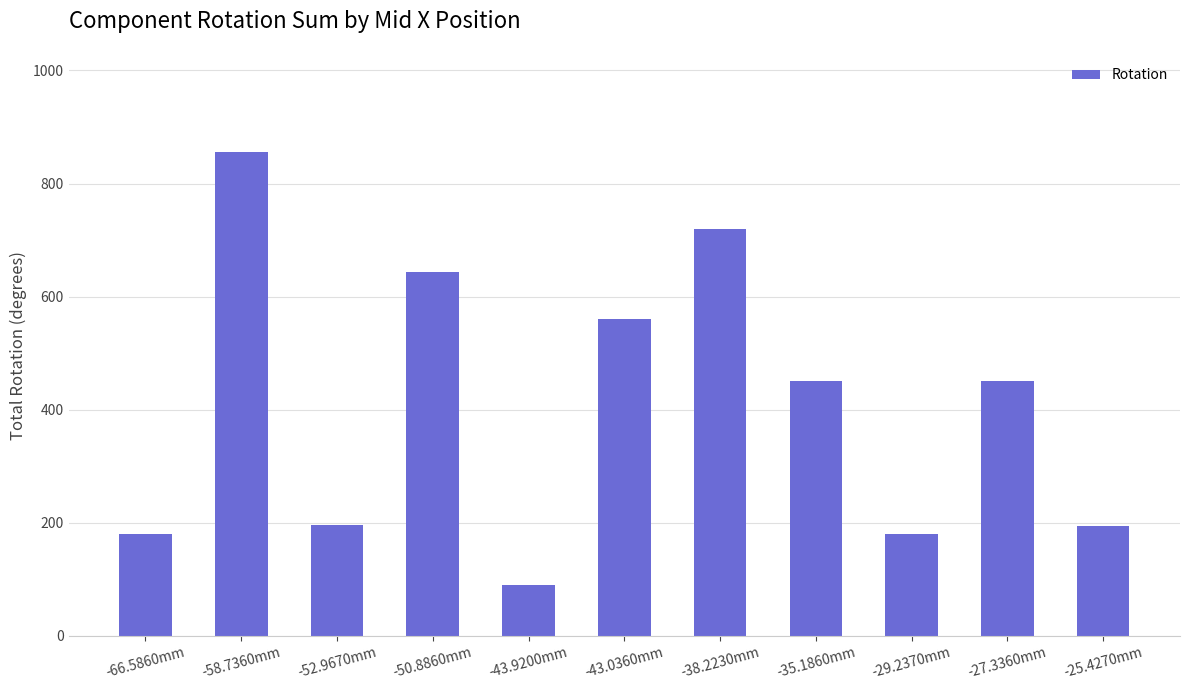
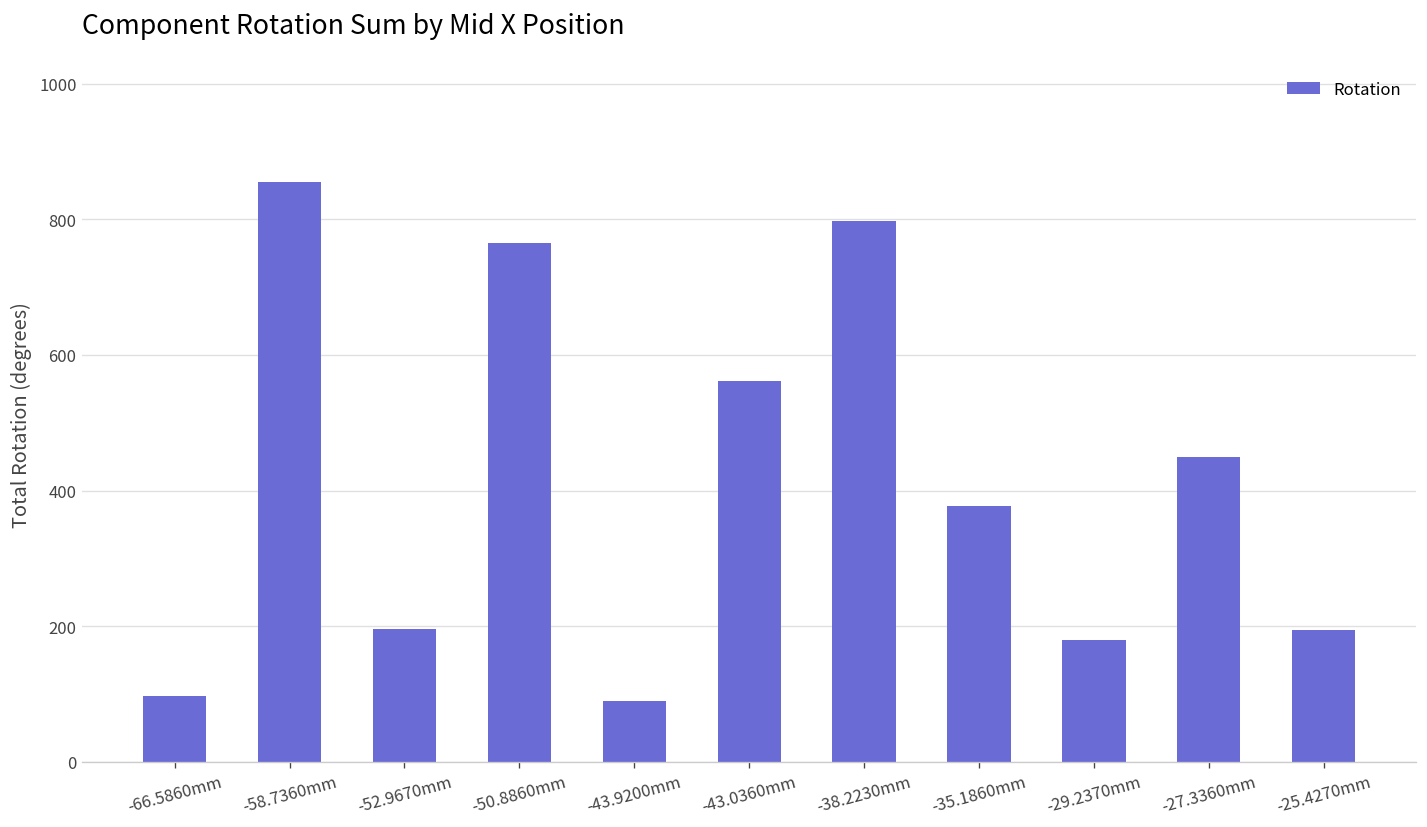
-66.5860mm: 180 -> 100
-50.8860mm: 640 -> 770
-38.2230mm: 720 -> 800
-35.1860mm: 450 -> 380
